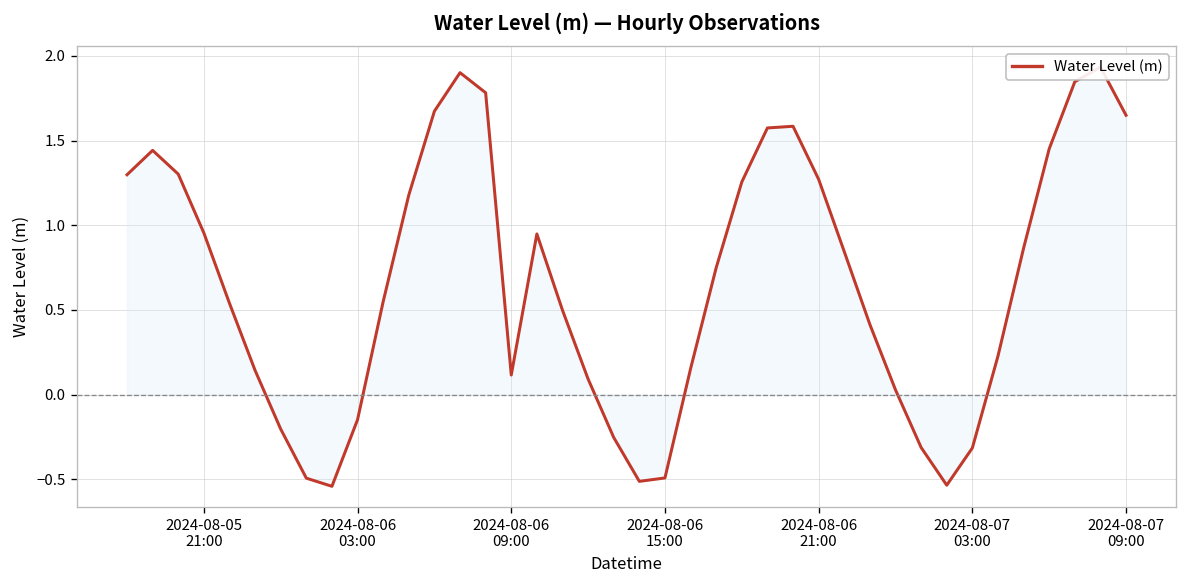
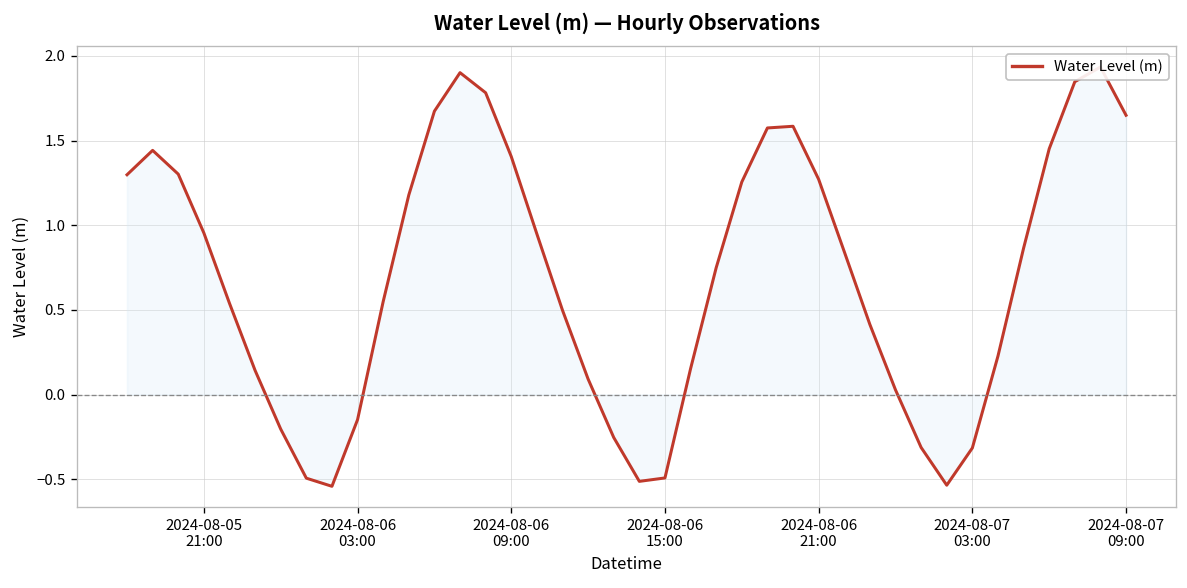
Water Level (m), 2024-08-06 09:00: 0.12 -> 1.41
